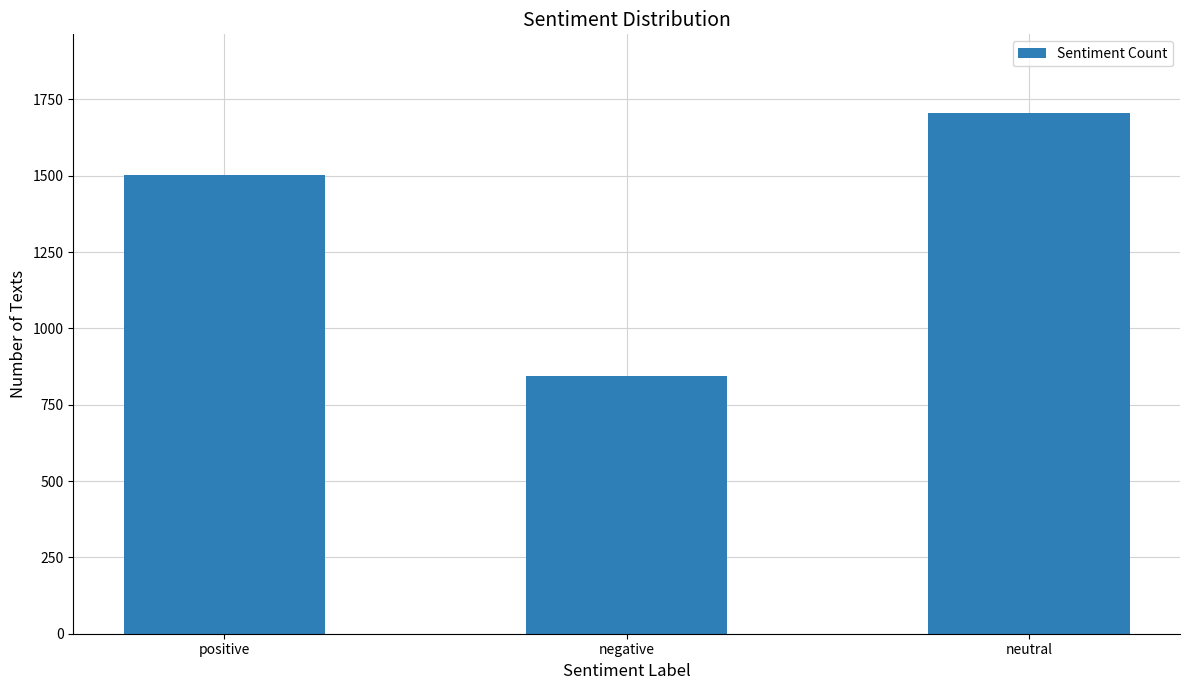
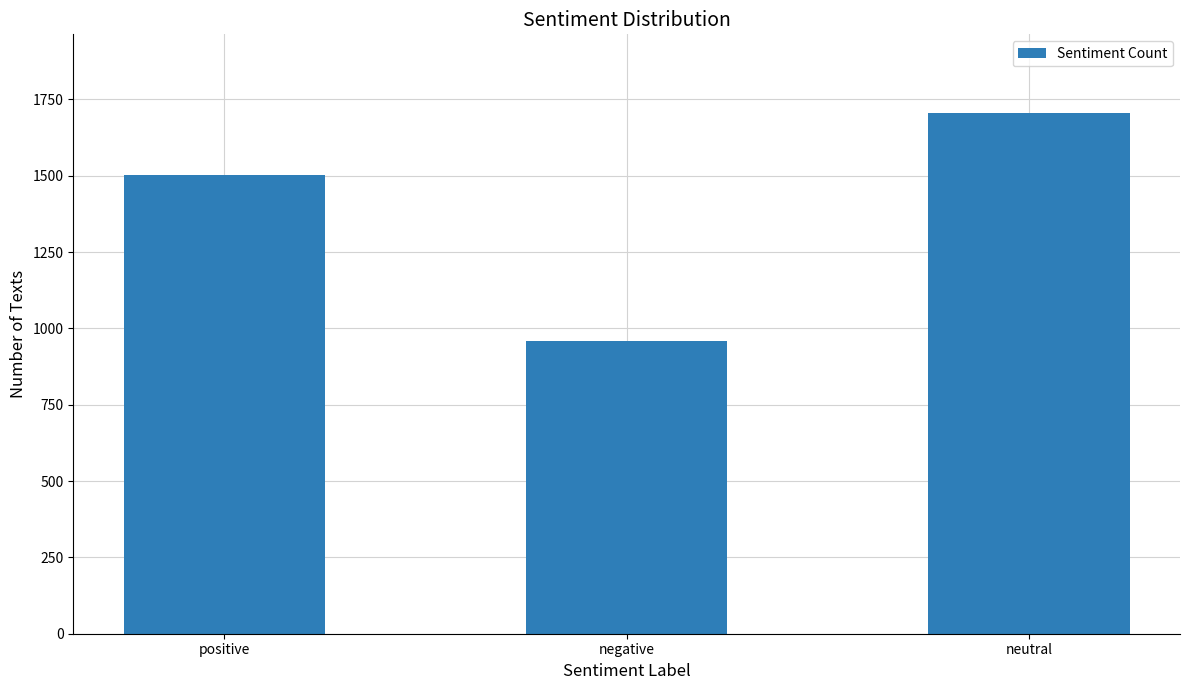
negative: 840 -> 960
